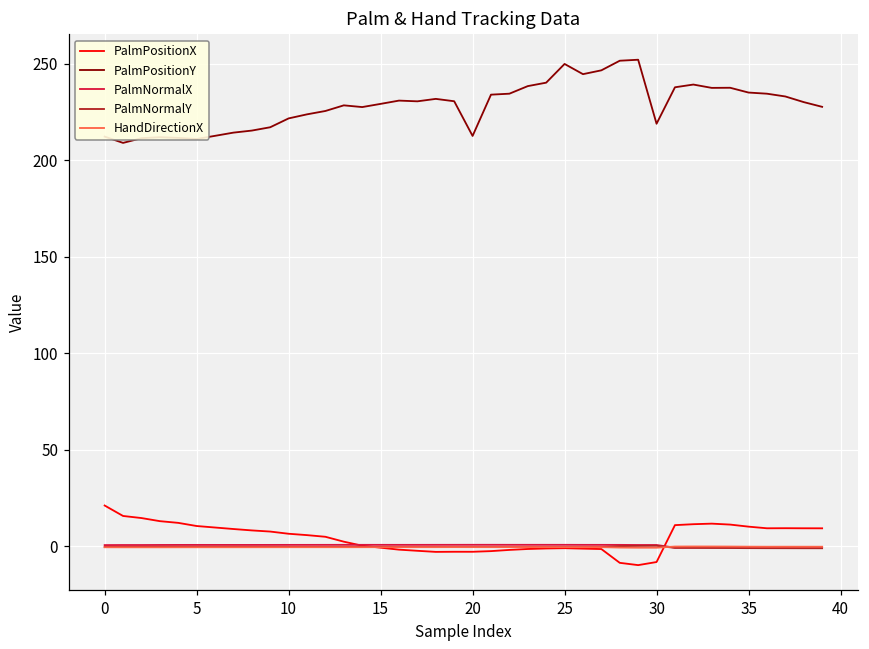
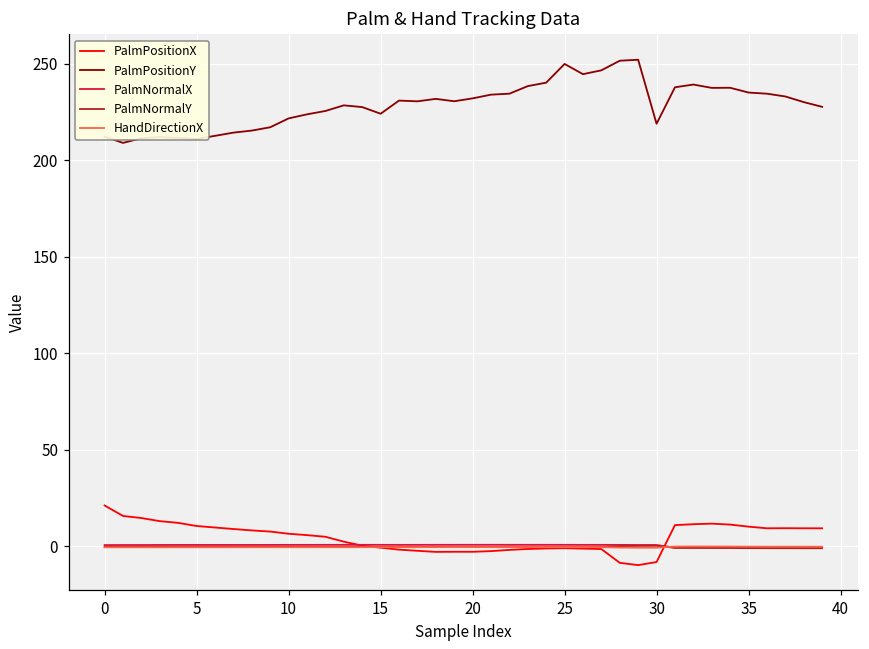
PalmPositionY, 15: 229 -> 224
PalmPositionY, 20: 213 -> 232
